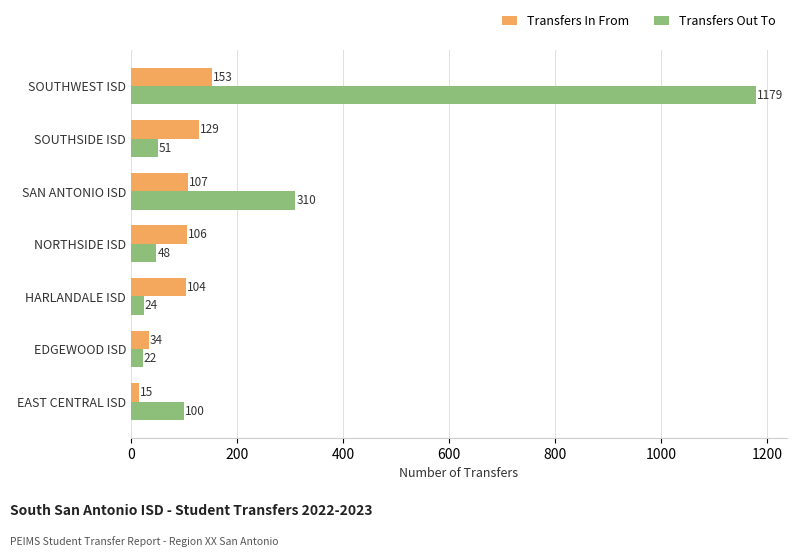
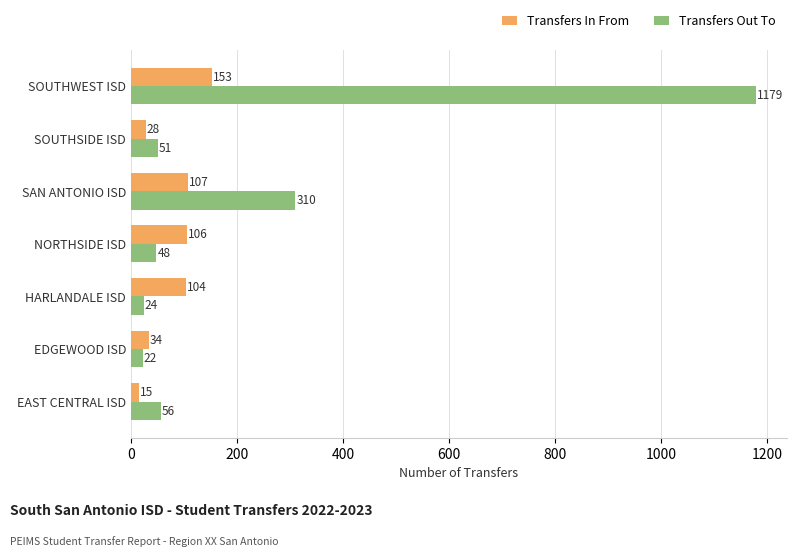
Transfers In From, SOUTHSIDE ISD: 129 -> 28
Transfers Out To, EAST CENTRAL ISD: 100 -> 56
